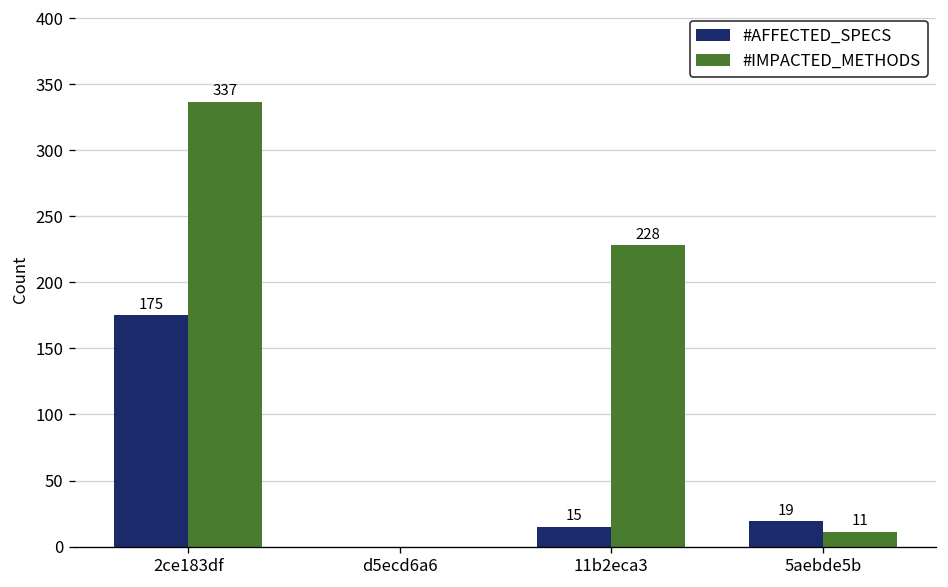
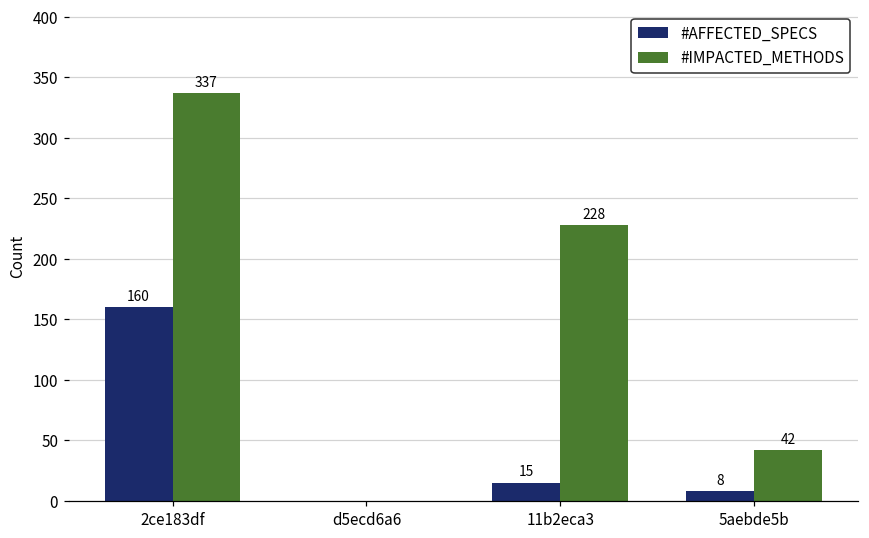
#AFFECTED_SPECS, 2ce183df: 175 -> 160
#AFFECTED_SPECS, 5aebde5b: 19 -> 8
#IMPACTED_METHODS, 5aebde5b: 11 -> 42
